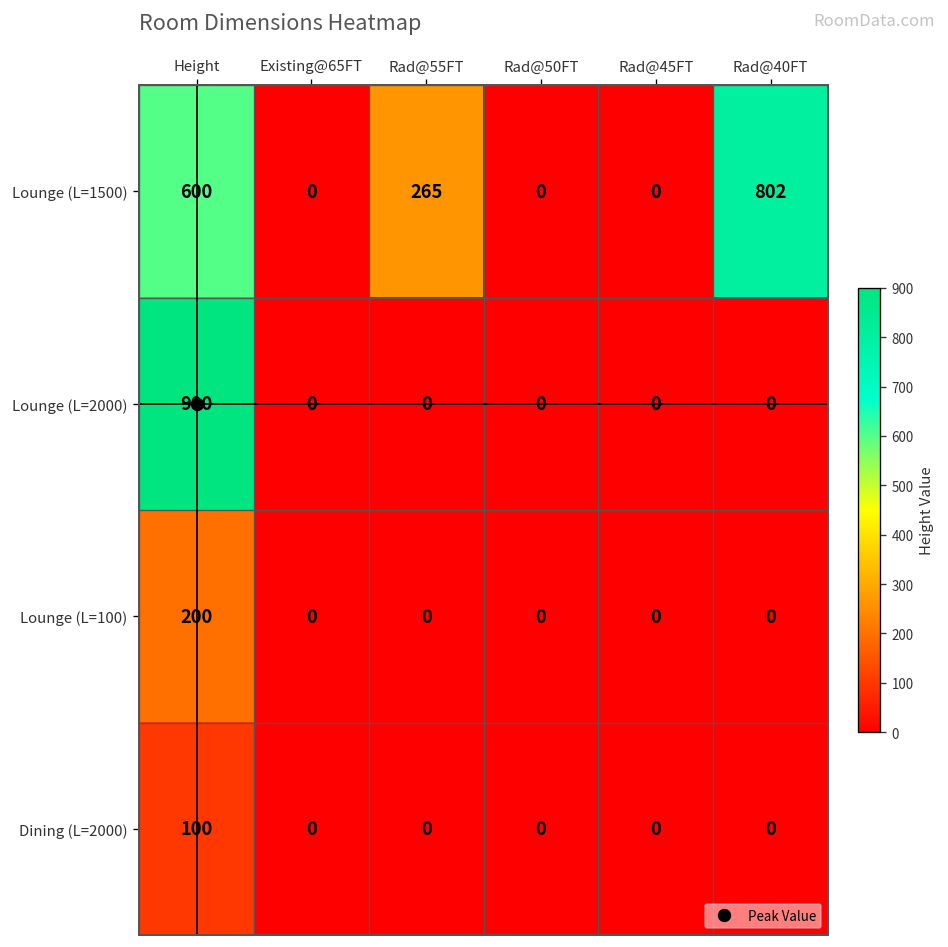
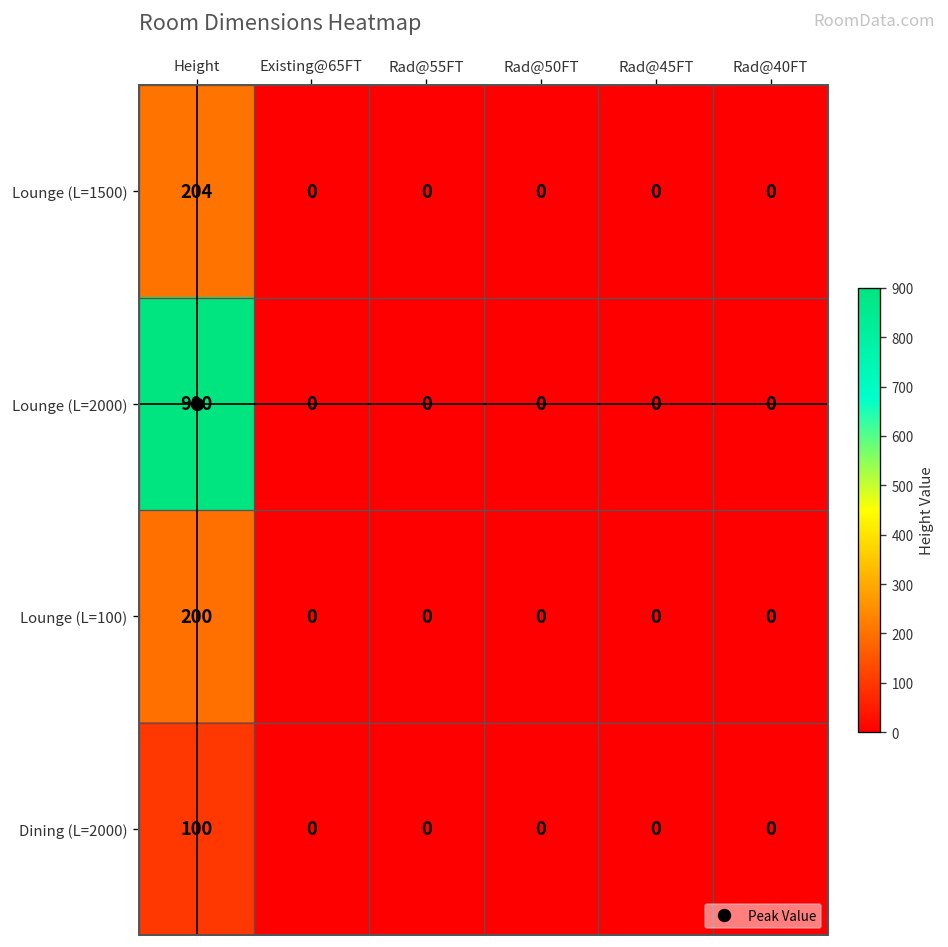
Lounge (L=1500), Height: 600 -> 204
Lounge (L=1500), Rad@55FT: 265 -> 0
Lounge (L=1500), Rad@40FT: 802 -> 0
